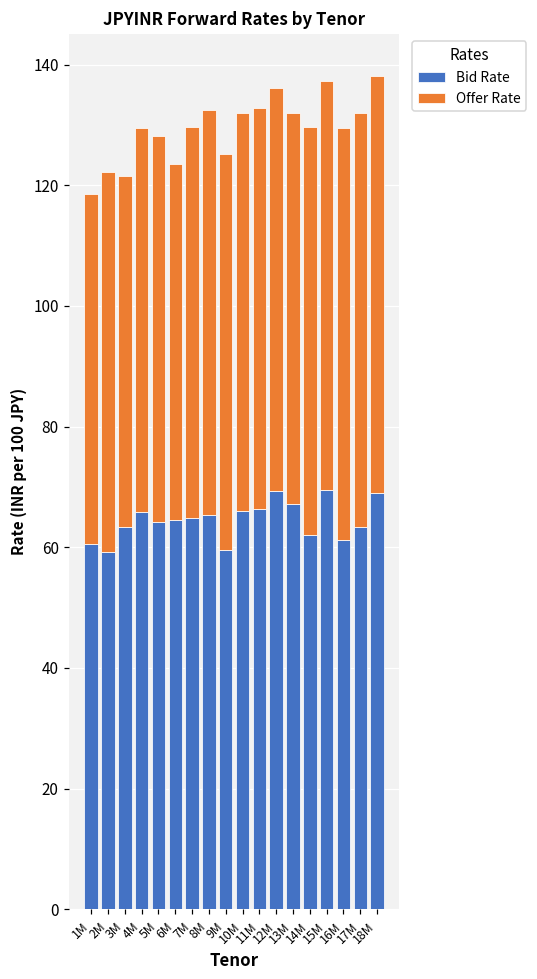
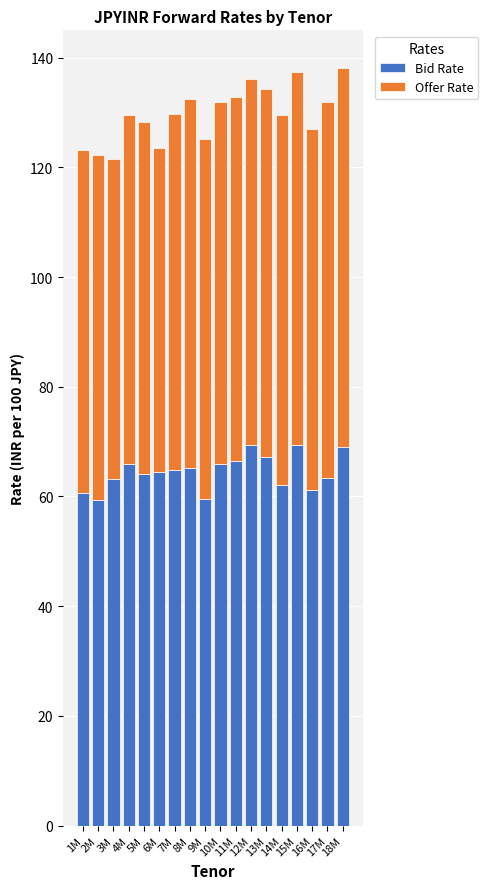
Offer Rate, 1M: 58 -> 63
Offer Rate, 13M: 65 -> 67
Offer Rate, 16M: 68 -> 66
